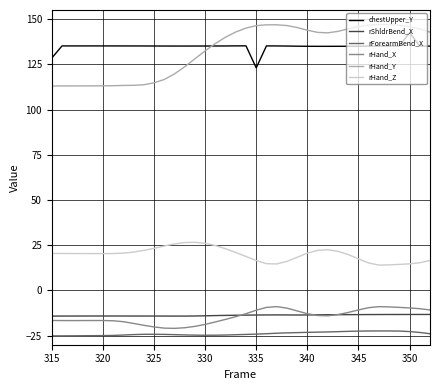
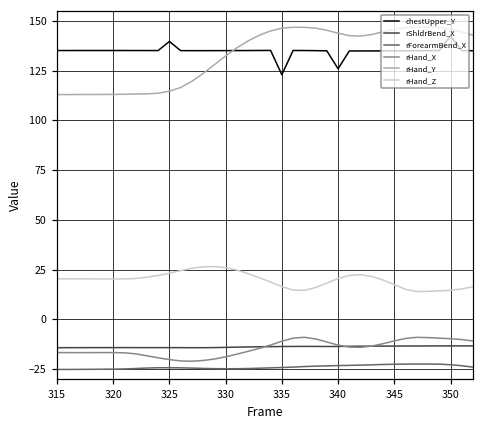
chestUpper_Y, 315: 128 -> 135
chestUpper_Y, 325: 135 -> 140
chestUpper_Y, 340: 135 -> 126
